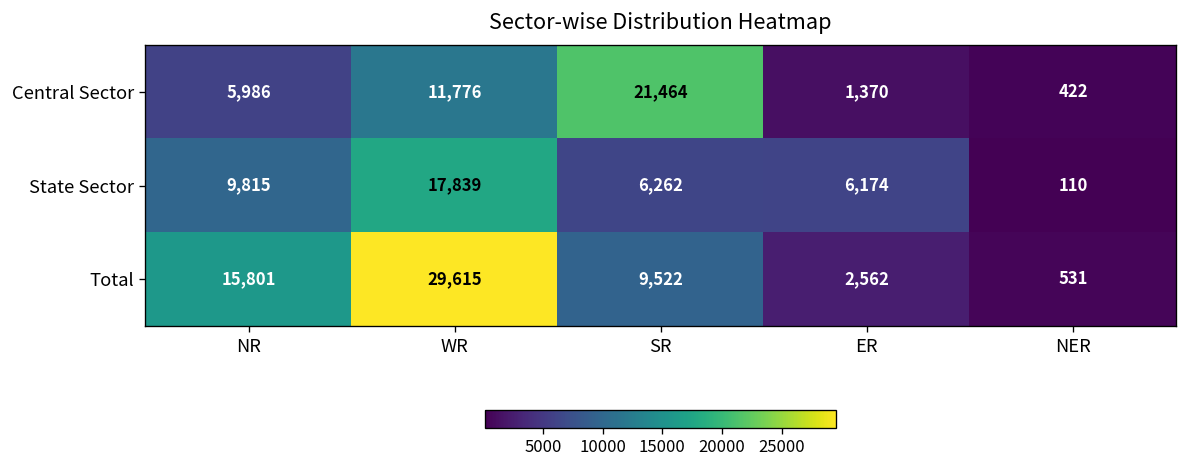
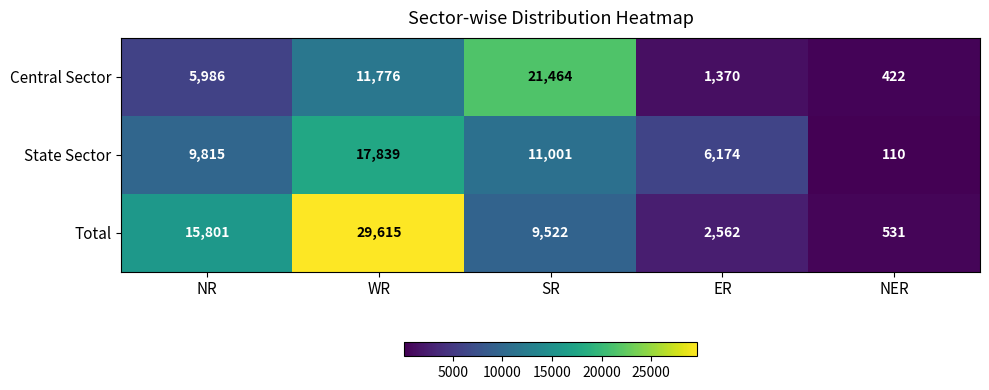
State Sector, SR: 6,262 -> 11,001
